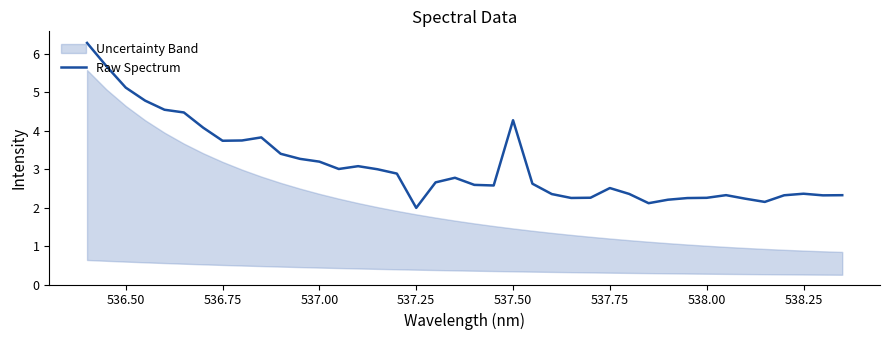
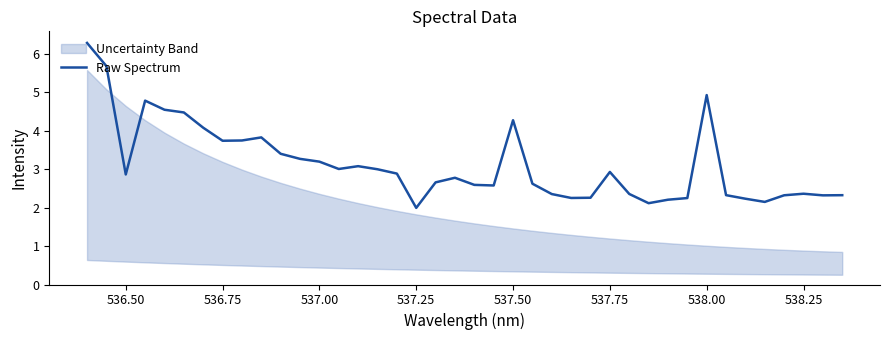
Raw Spectrum, 536.50: 5.1 -> 2.9
Raw Spectrum, 537.75: 2.5 -> 2.9
Raw Spectrum, 538.00: 2.3 -> 4.9
